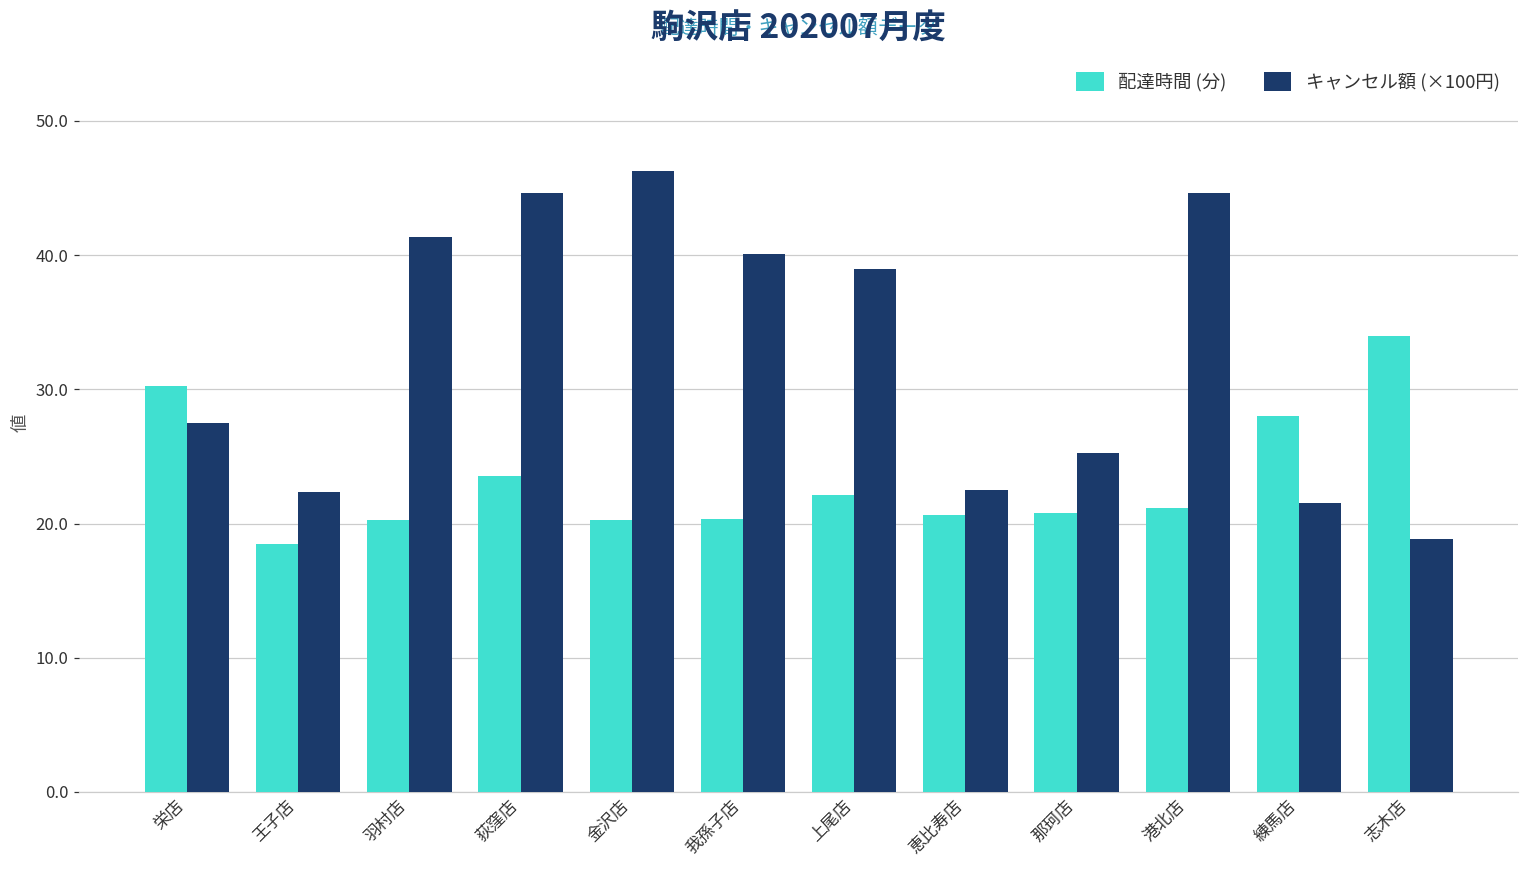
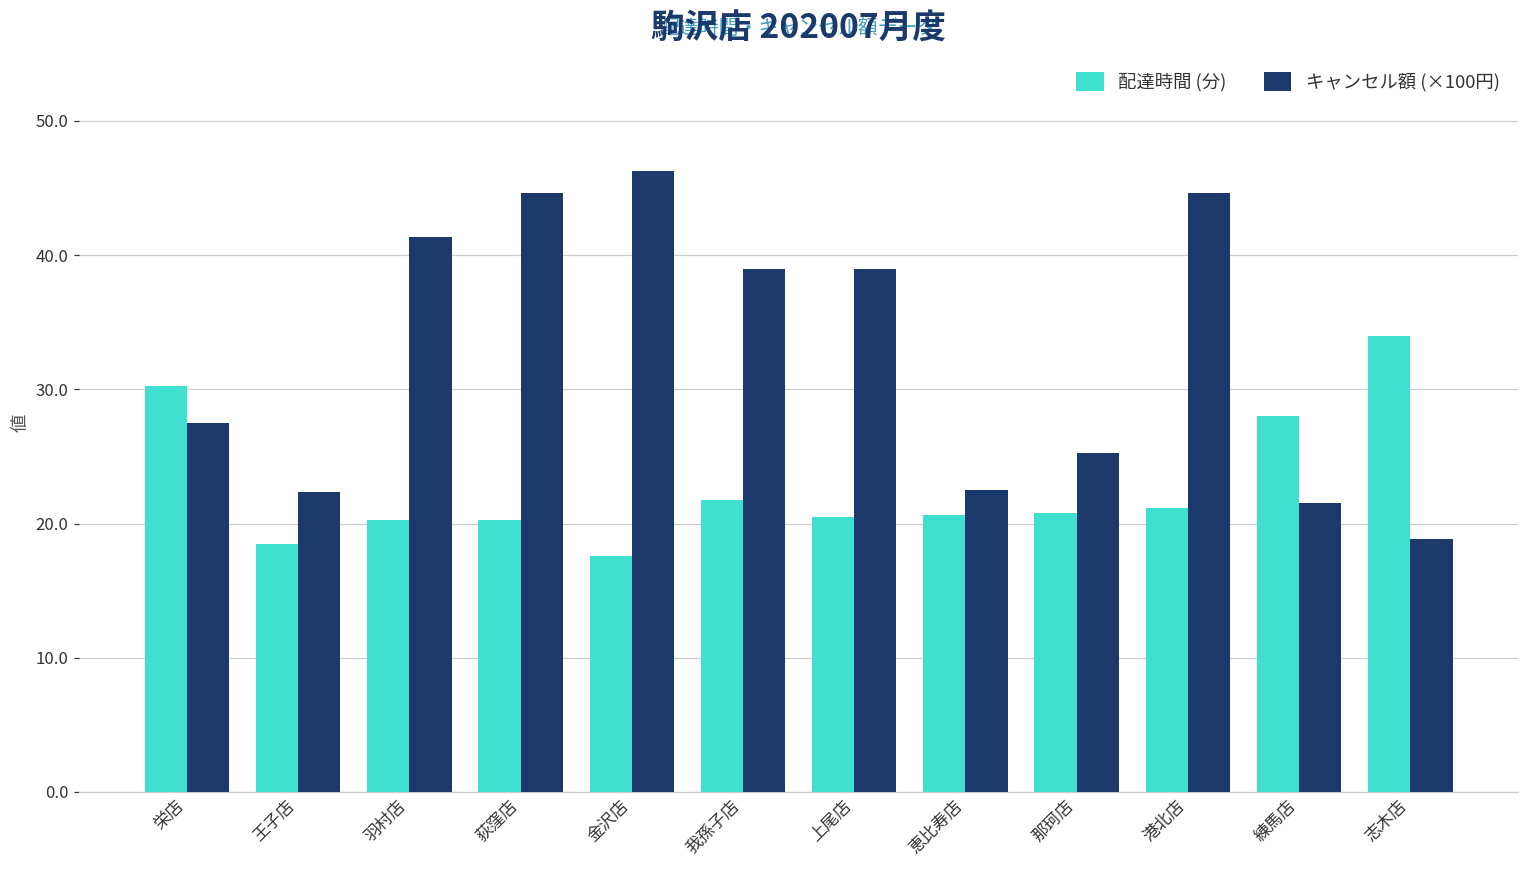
配達時間 (分), 荻窪店: 23.5 -> 20.3
配達時間 (分), 金沢店: 20.3 -> 17.6
配達時間 (分), 我孫子店: 20.4 -> 21.7
キャンセル額 (×100円), 我孫子店: 40.1 -> 39.0
配達時間 (分), 上尾店: 22.1 -> 20.5
